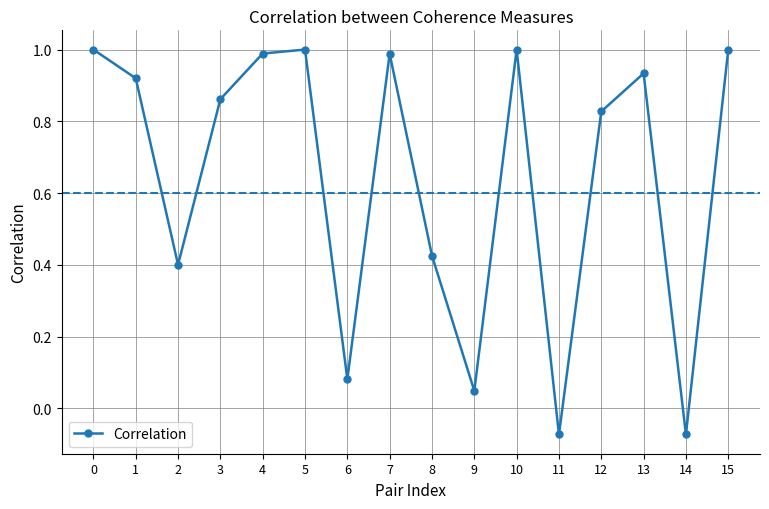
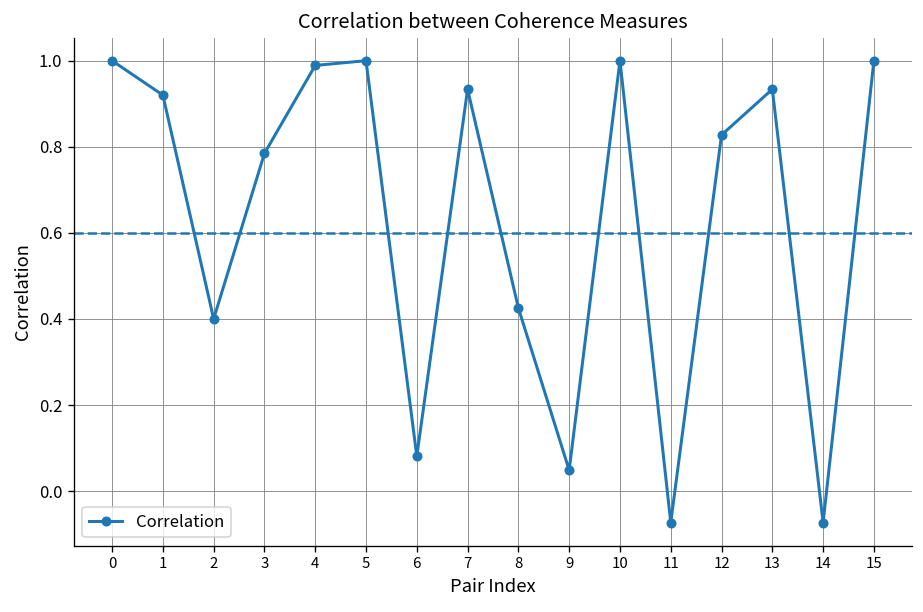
3: 0.86 -> 0.78
7: 0.99 -> 0.93
